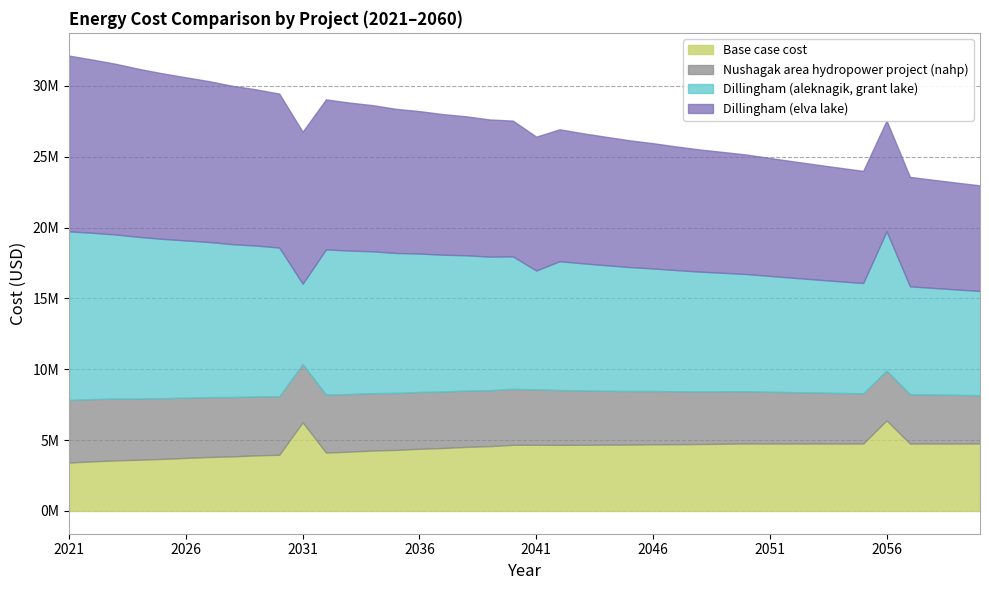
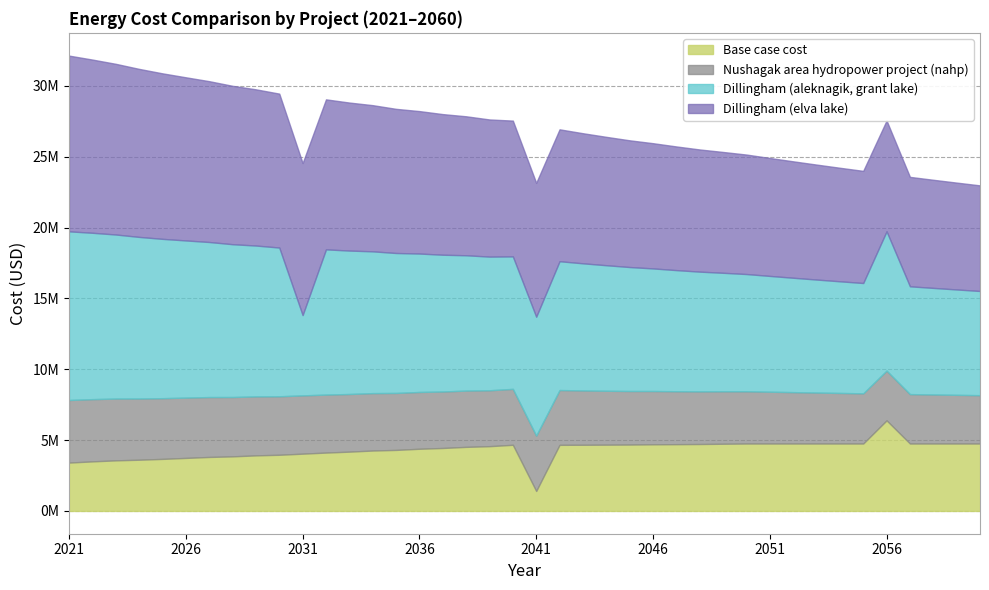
Base case cost, 2031: 6300000 -> 4000000
Base case cost, 2041: 4700000 -> 1400000
